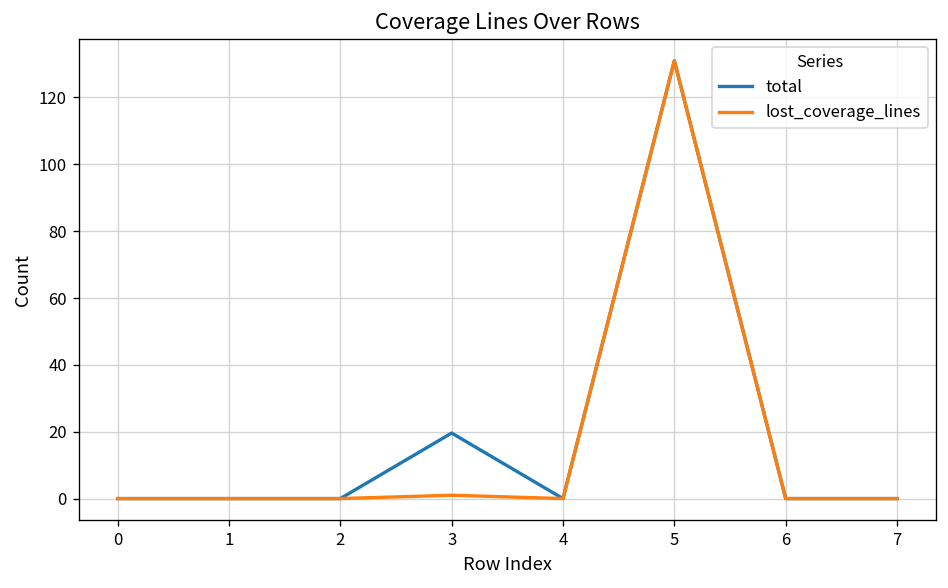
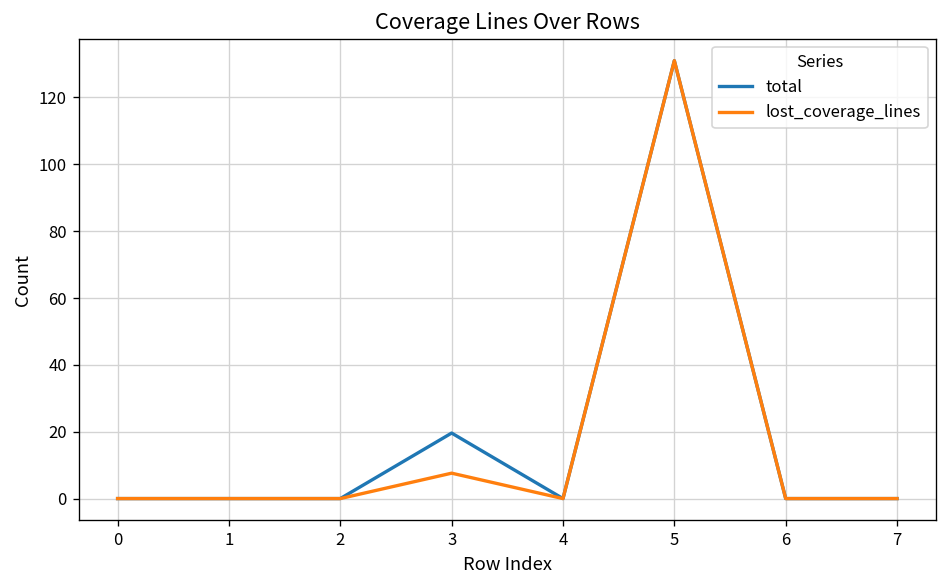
lost_coverage_lines, 3: 1 -> 8
